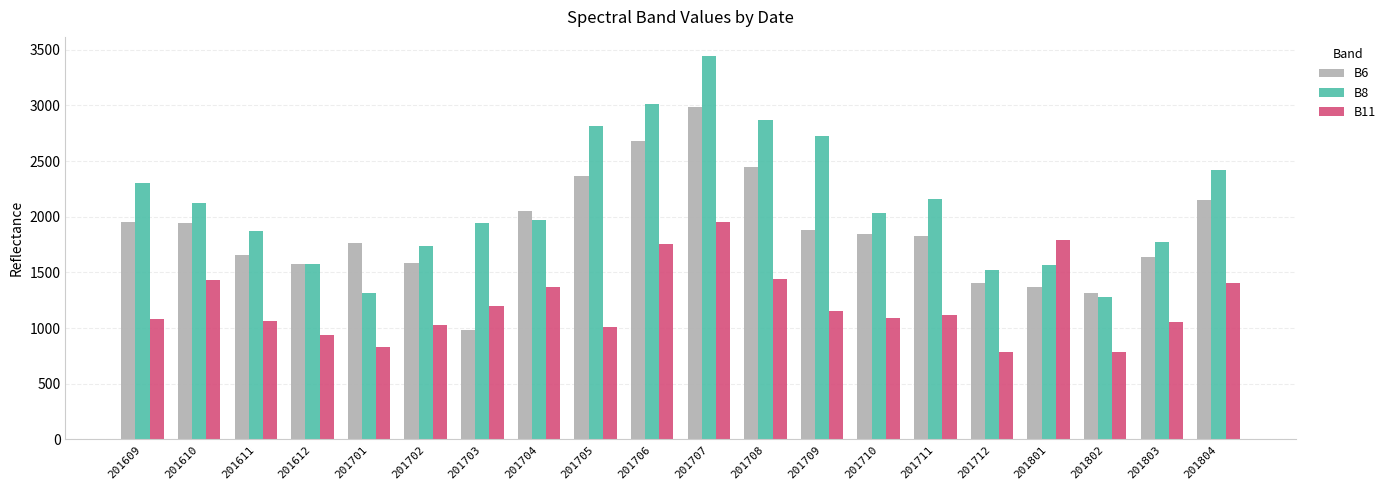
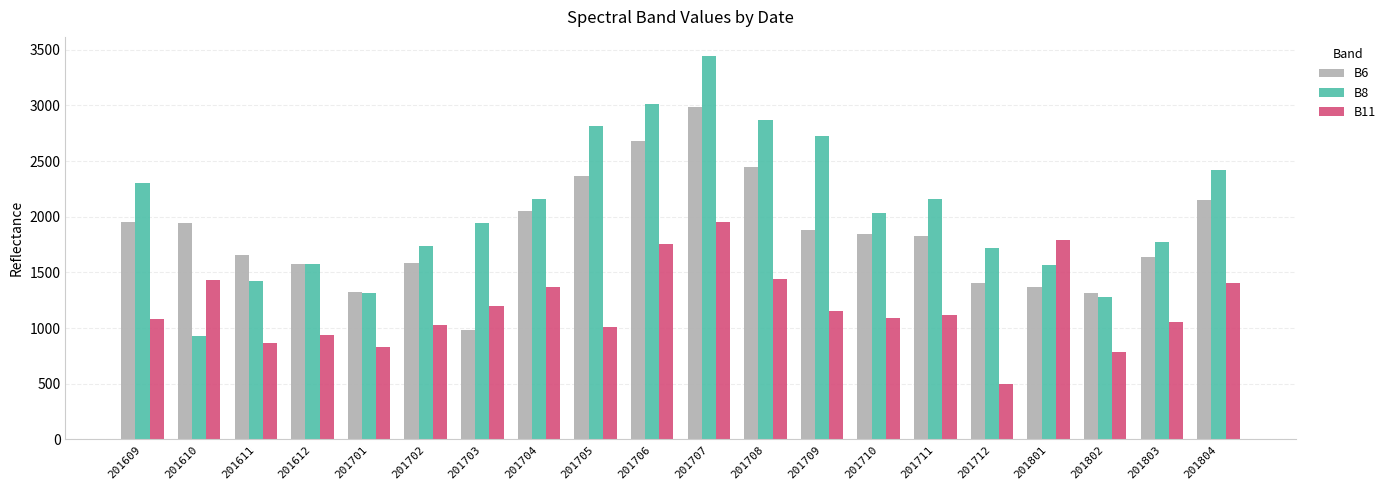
B8, 201610: 2130 -> 930
B8, 201611: 1880 -> 1430
B11, 201611: 1060 -> 870
B6, 201701: 1770 -> 1330
B8, 201704: 1970 -> 2160
B8, 201712: 1520 -> 1720
B11, 201712: 790 -> 500
